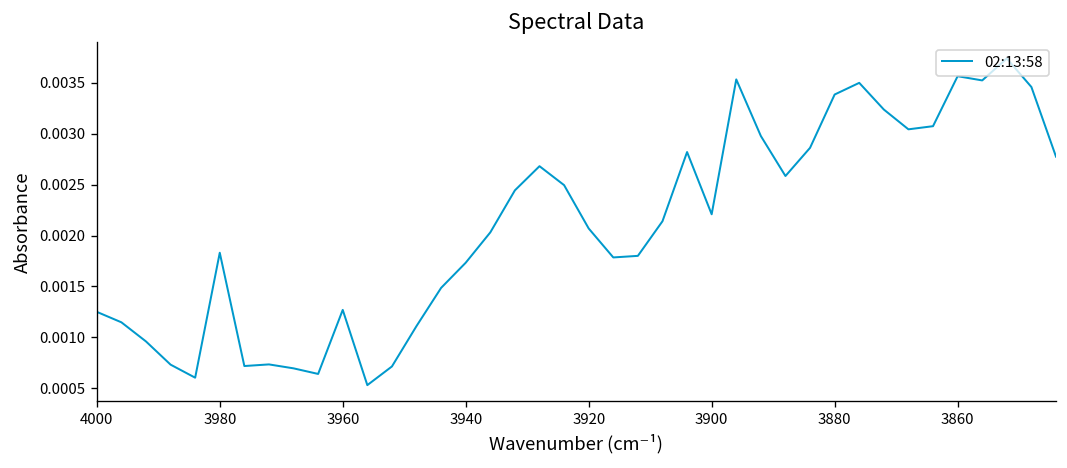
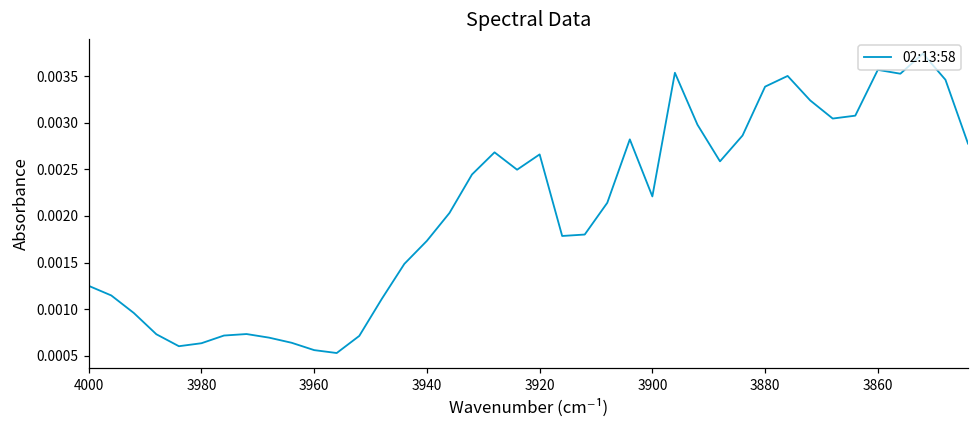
3980: 0.0018 -> 0.0006
3960: 0.0013 -> 0.0006
3920: 0.0021 -> 0.0027
